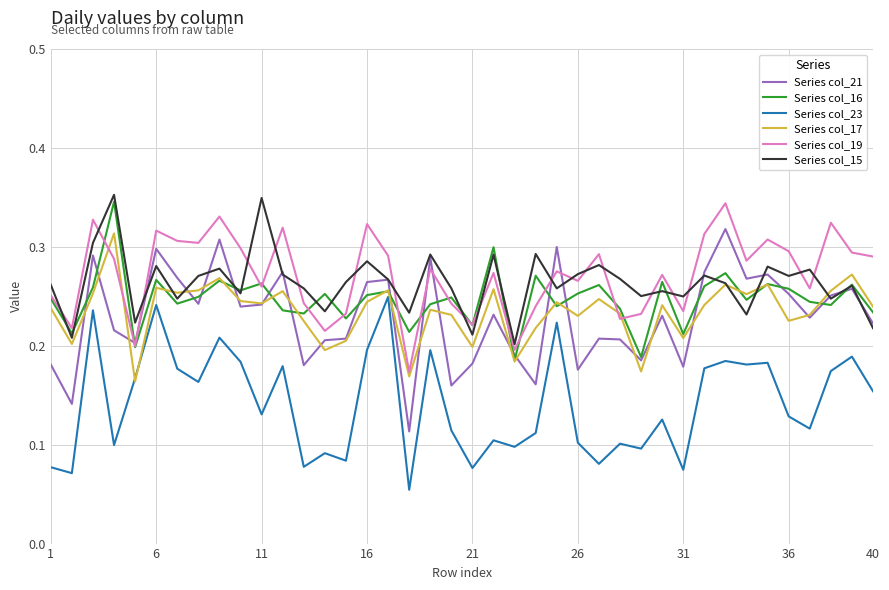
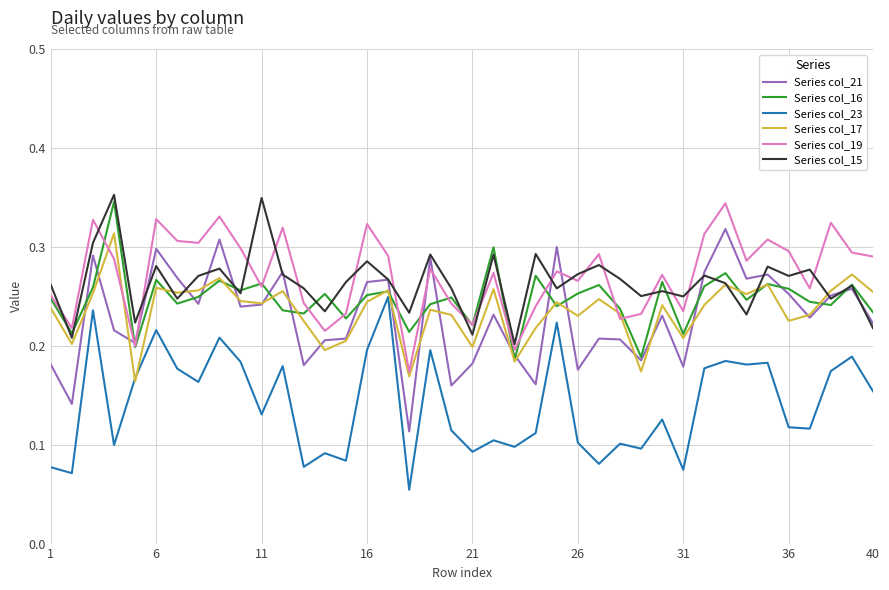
Series col_23, 6: 0.24 -> 0.22
Series col_19, 6: 0.32 -> 0.33
Series col_23, 21: 0.08 -> 0.09
Series col_23, 36: 0.13 -> 0.12
Series col_17, 40: 0.24 -> 0.25
